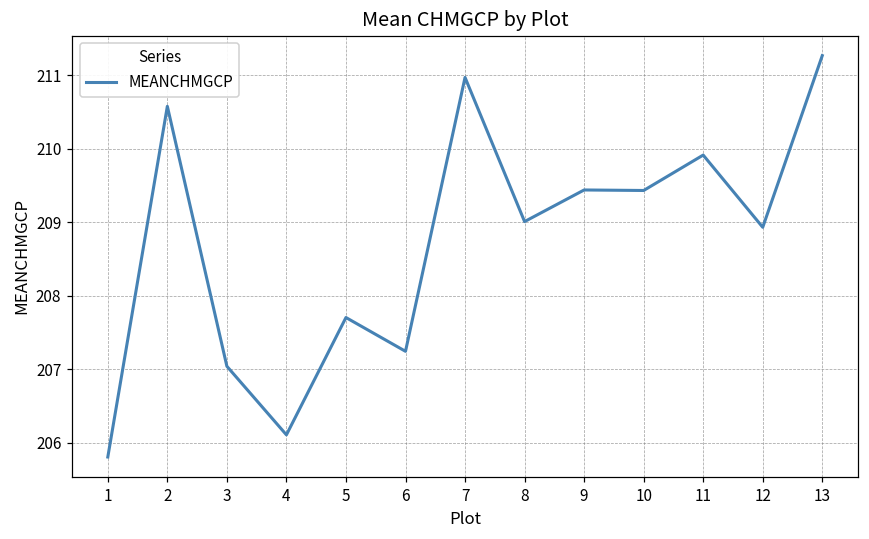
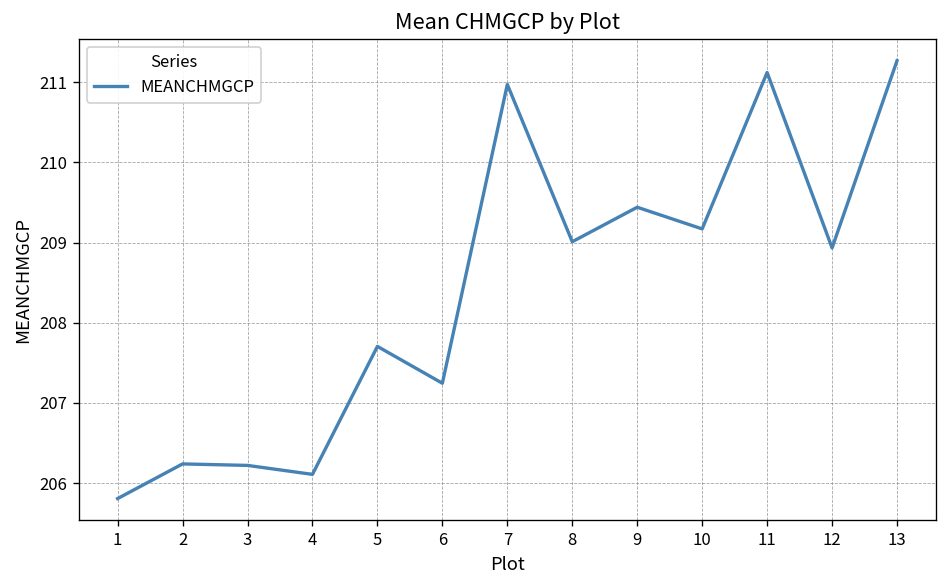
2: 210.6 -> 206.2
3: 207.0 -> 206.2
10: 209.4 -> 209.2
11: 209.9 -> 211.1
